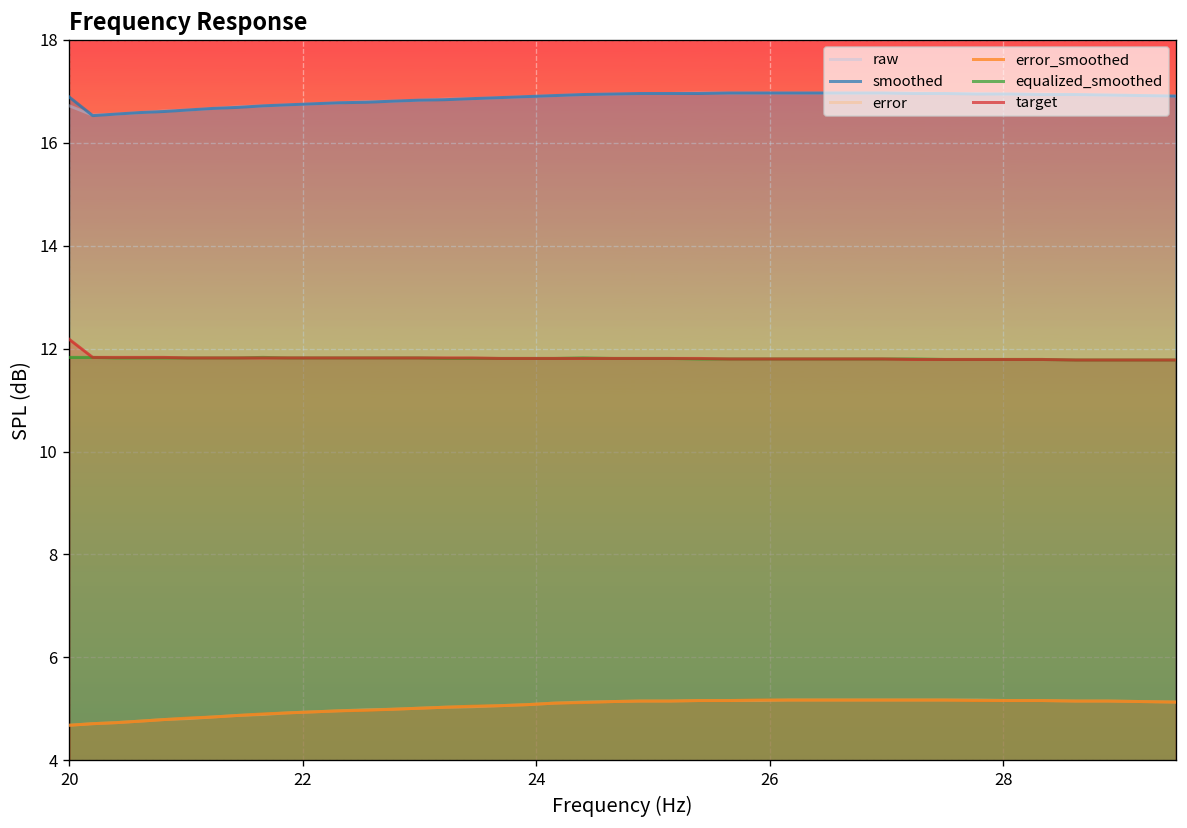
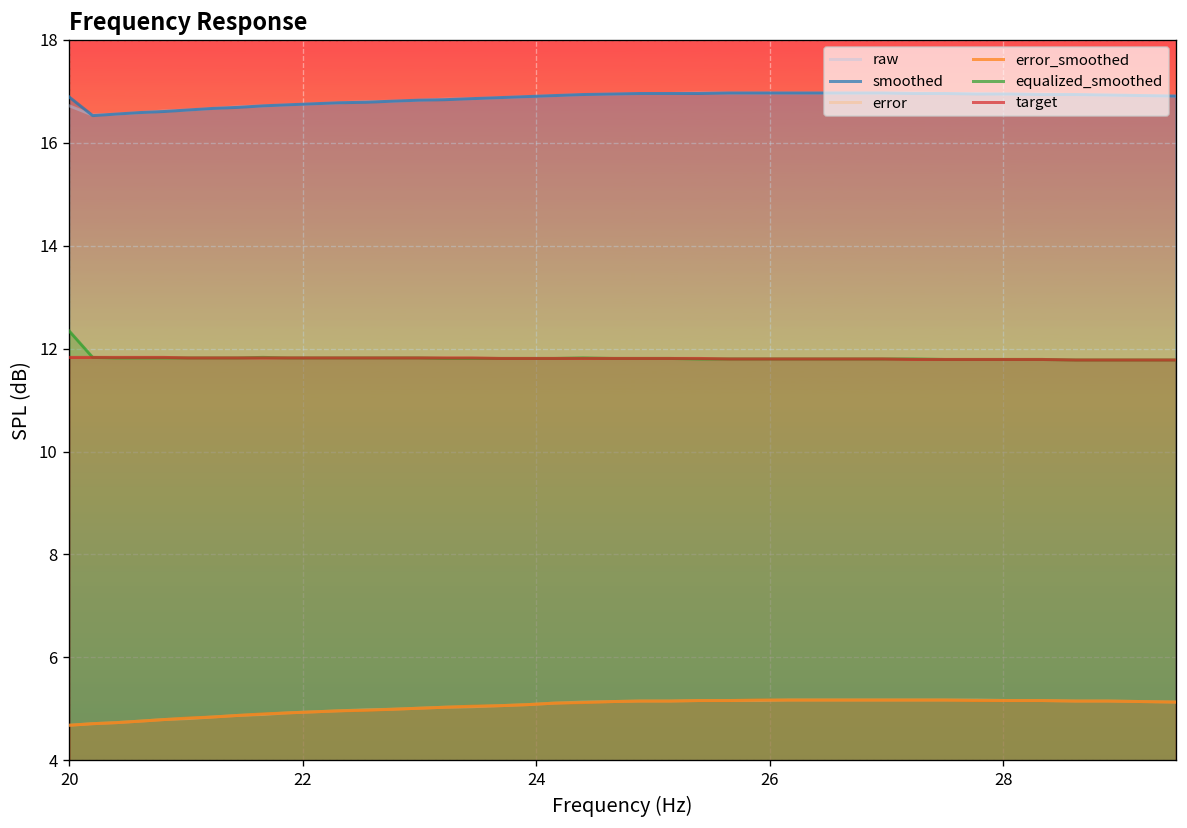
equalized_smoothed, 20: 11.8 -> 12.3
target, 20: 12.2 -> 11.8
